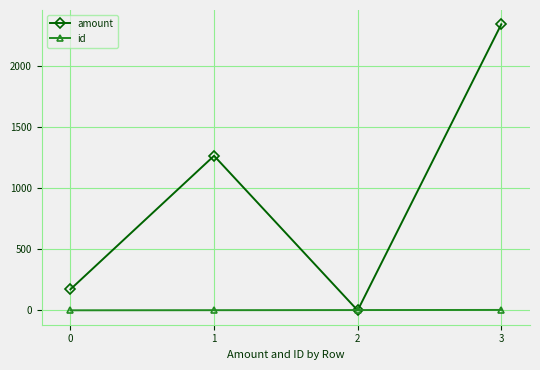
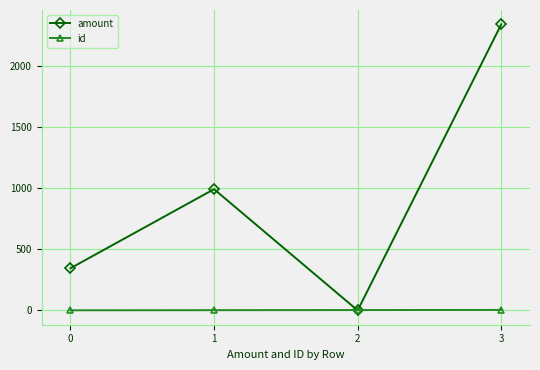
amount, 0: 170 -> 350
amount, 1: 1270 -> 990
